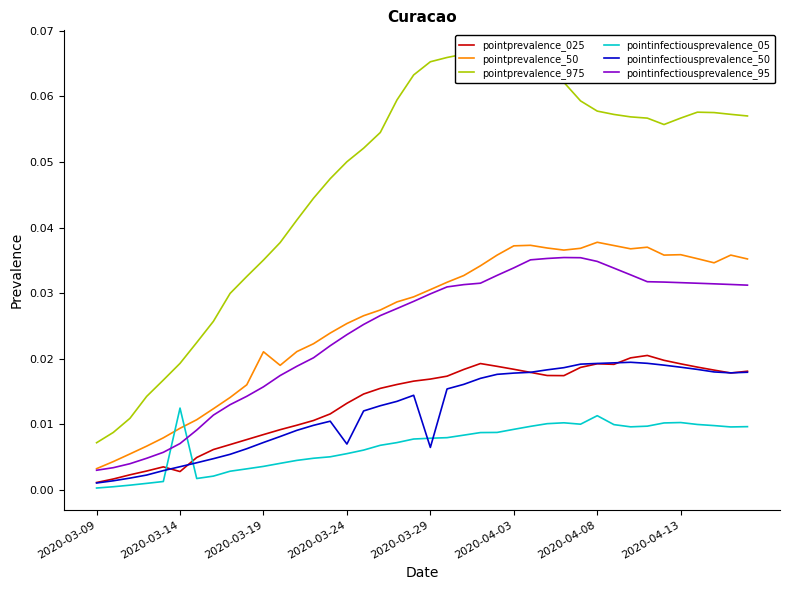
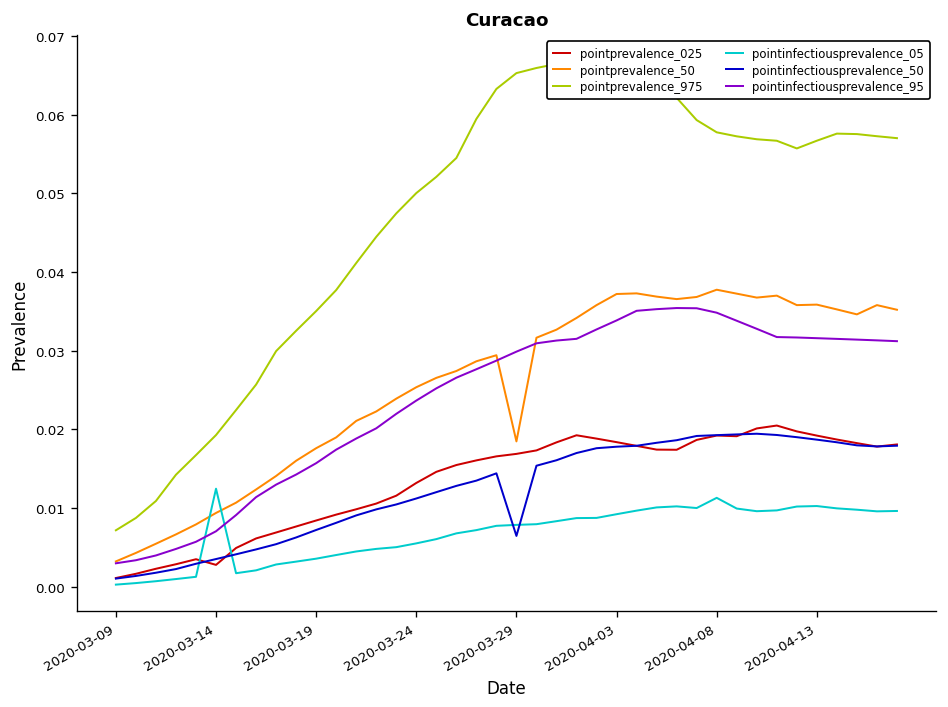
pointprevalence_50, 2020-03-19: 0.021 -> 0.018
pointinfectiousprevalence_50, 2020-03-24: 0.007 -> 0.011
pointprevalence_50, 2020-03-29: 0.031 -> 0.018
